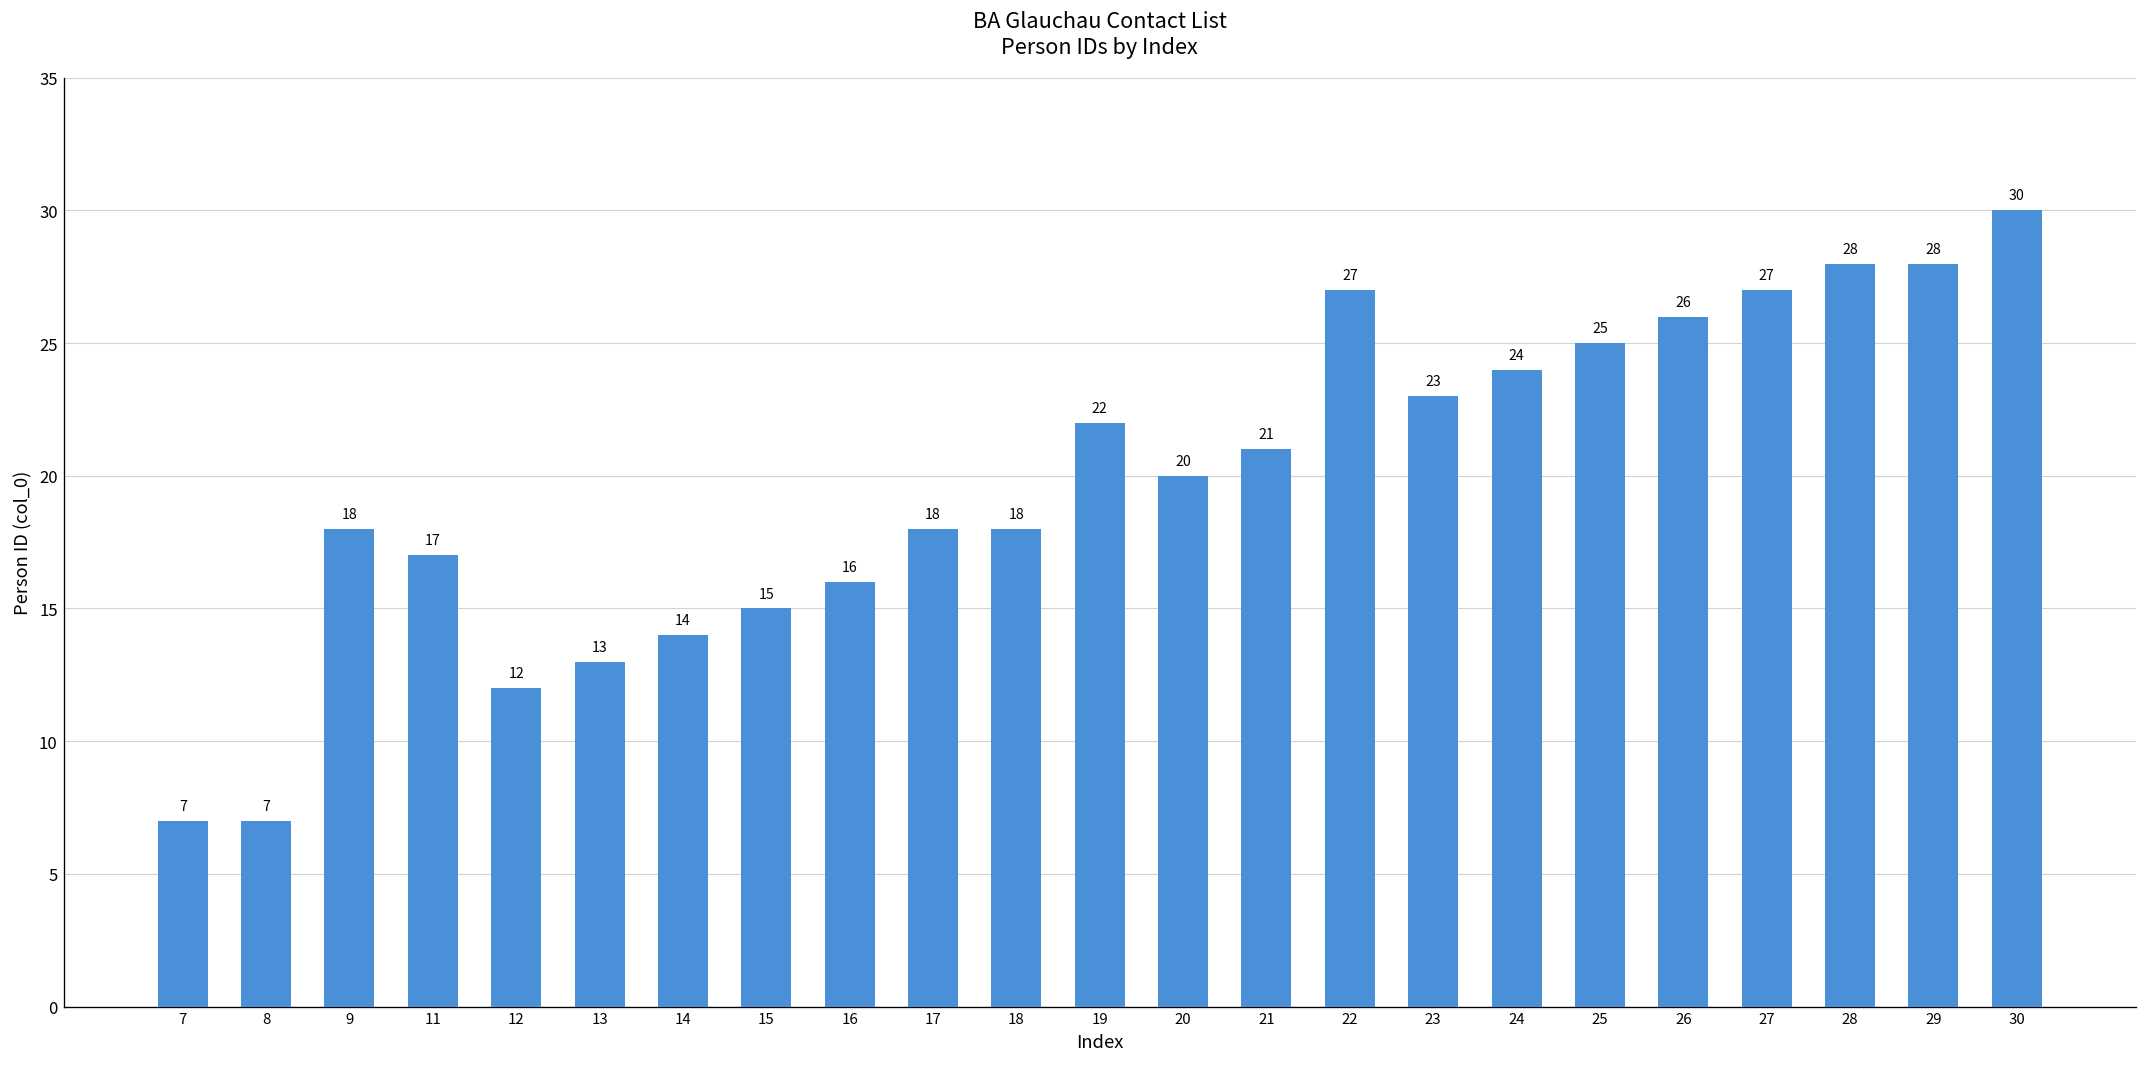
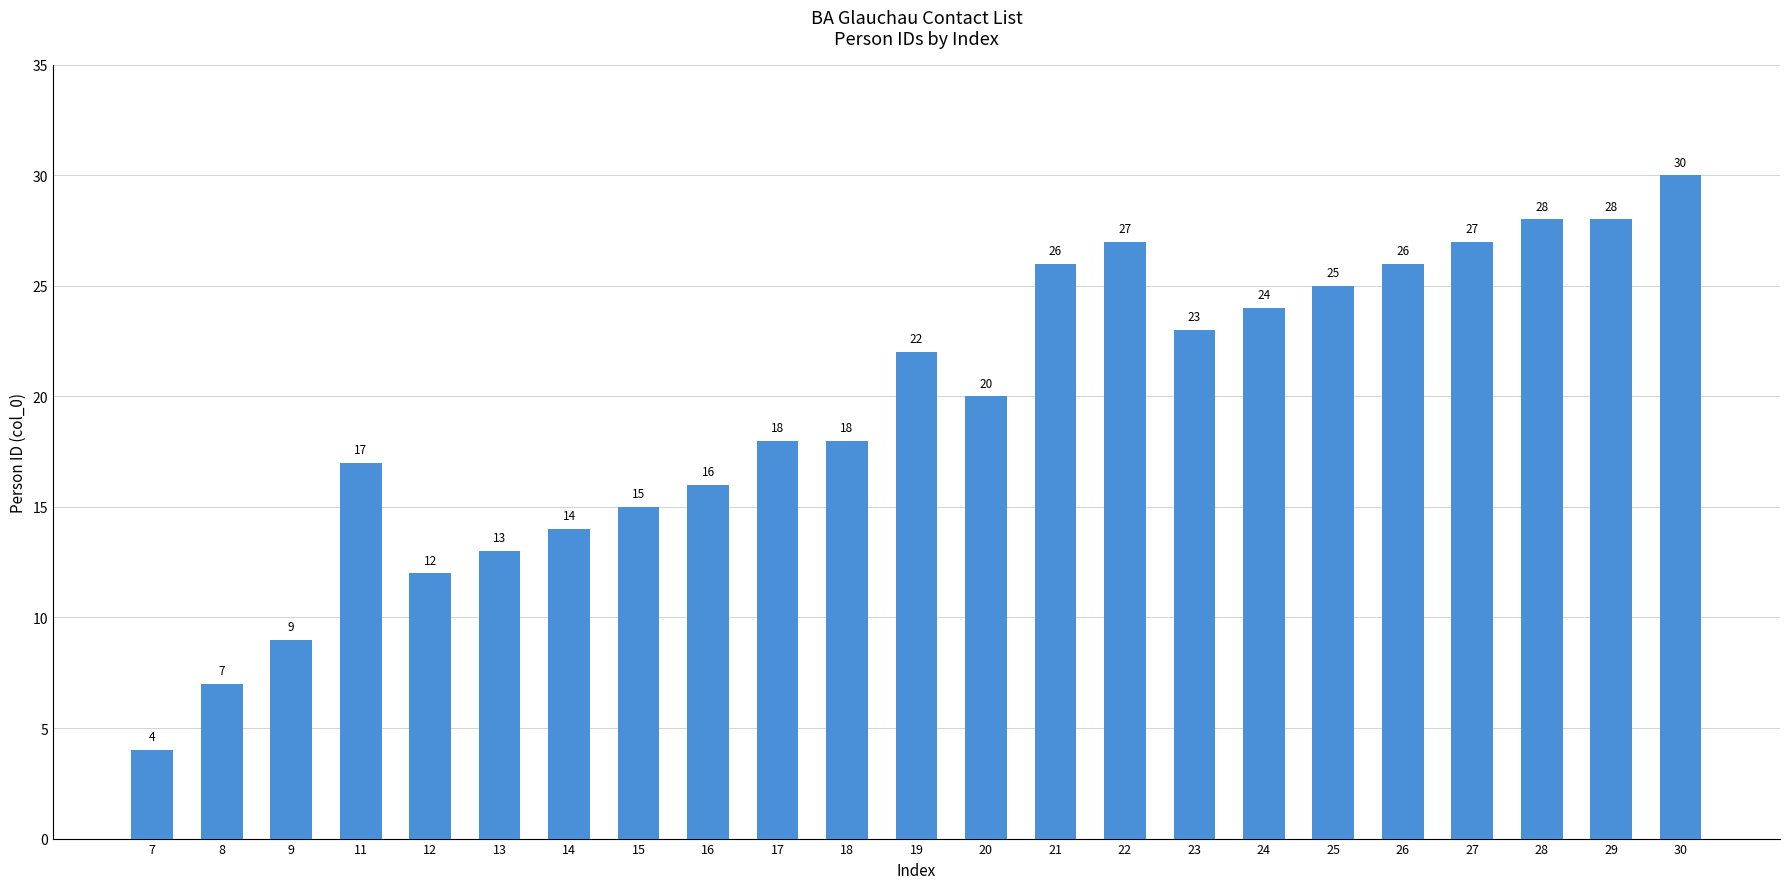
7: 7 -> 4
9: 18 -> 9
21: 21 -> 26
